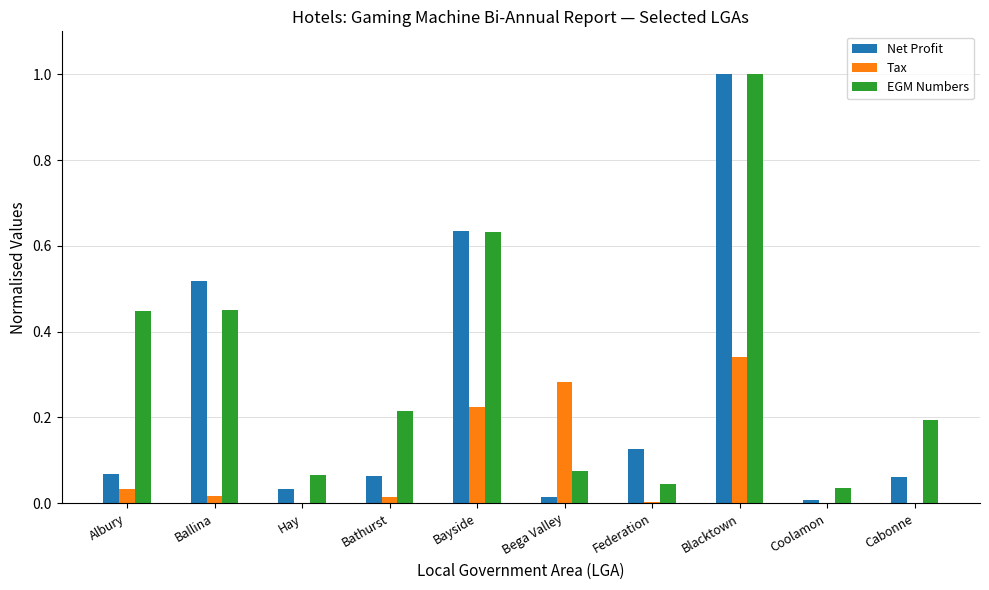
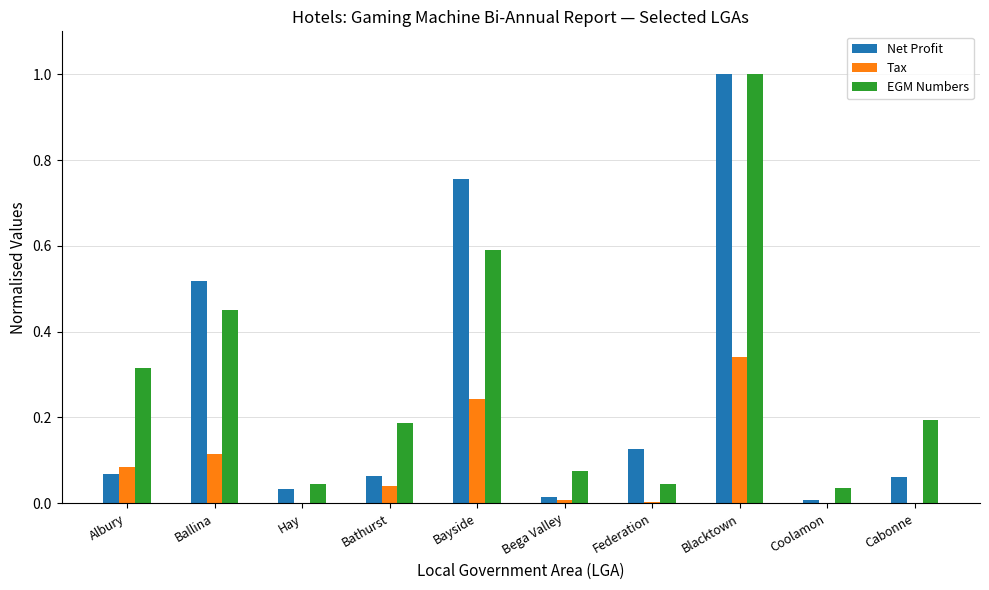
Tax, Albury: 0.03 -> 0.08
EGM Numbers, Albury: 0.45 -> 0.32
Tax, Ballina: 0.02 -> 0.11
EGM Numbers, Hay: 0.06 -> 0.04
Tax, Bathurst: 0.01 -> 0.04
EGM Numbers, Bathurst: 0.21 -> 0.19
Net Profit, Bayside: 0.63 -> 0.75
Tax, Bayside: 0.22 -> 0.24
EGM Numbers, Bayside: 0.63 -> 0.59
Tax, Bega Valley: 0.28 -> 0.01
